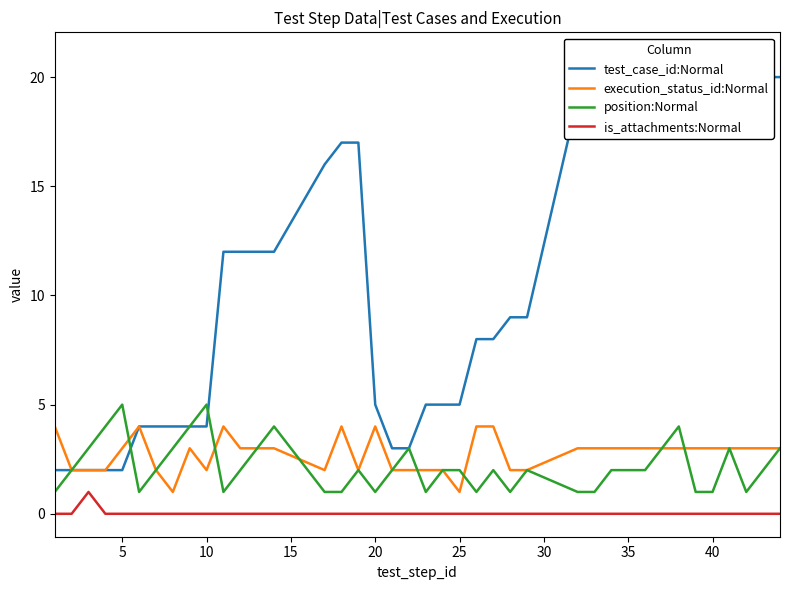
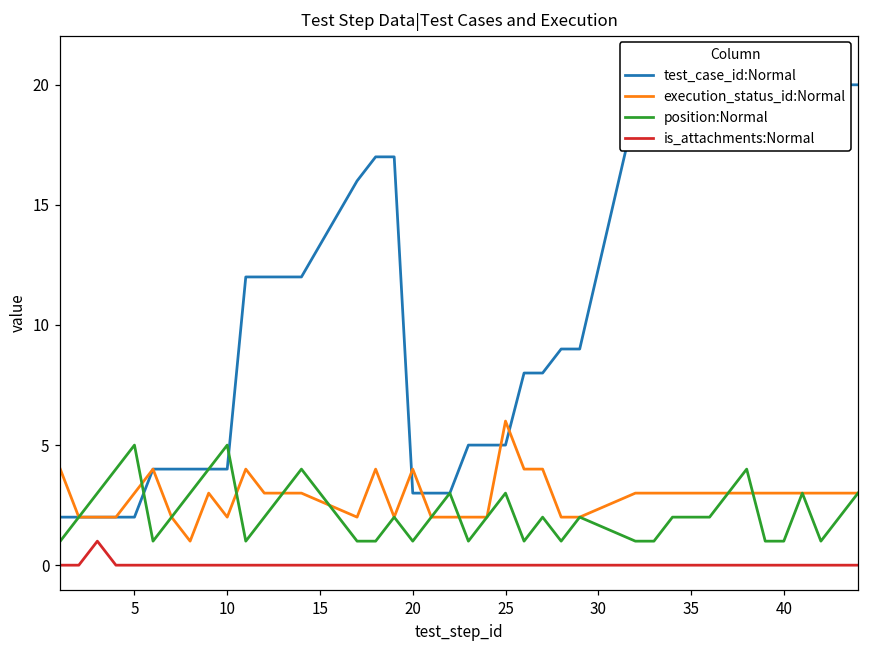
test_case_id:Normal, 20: 5 -> 3
execution_status_id:Normal, 25: 1 -> 6
position:Normal, 25: 2 -> 3
